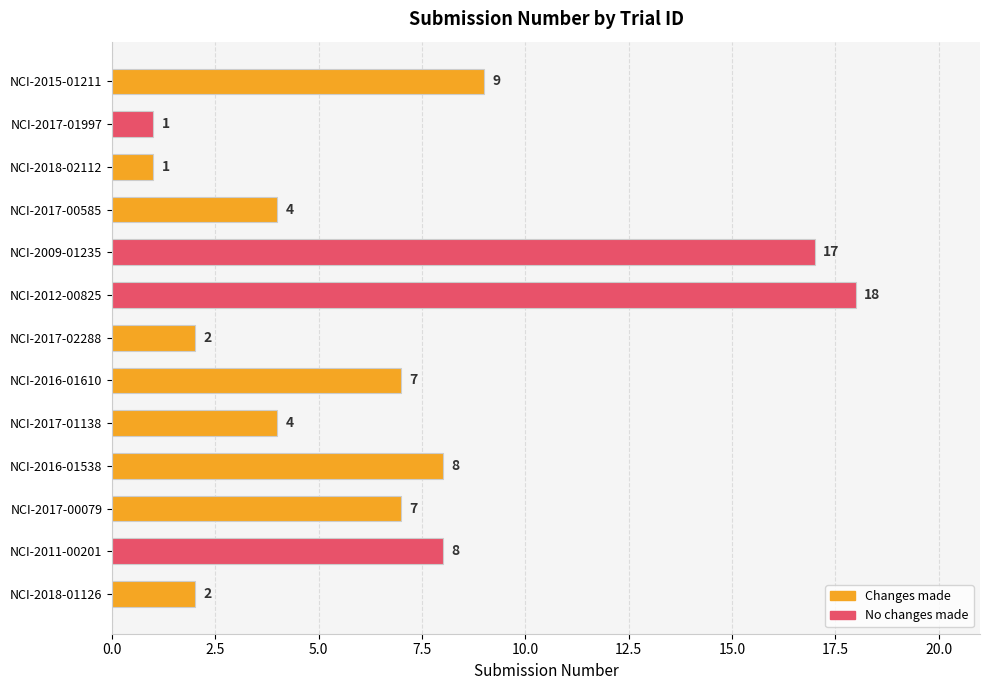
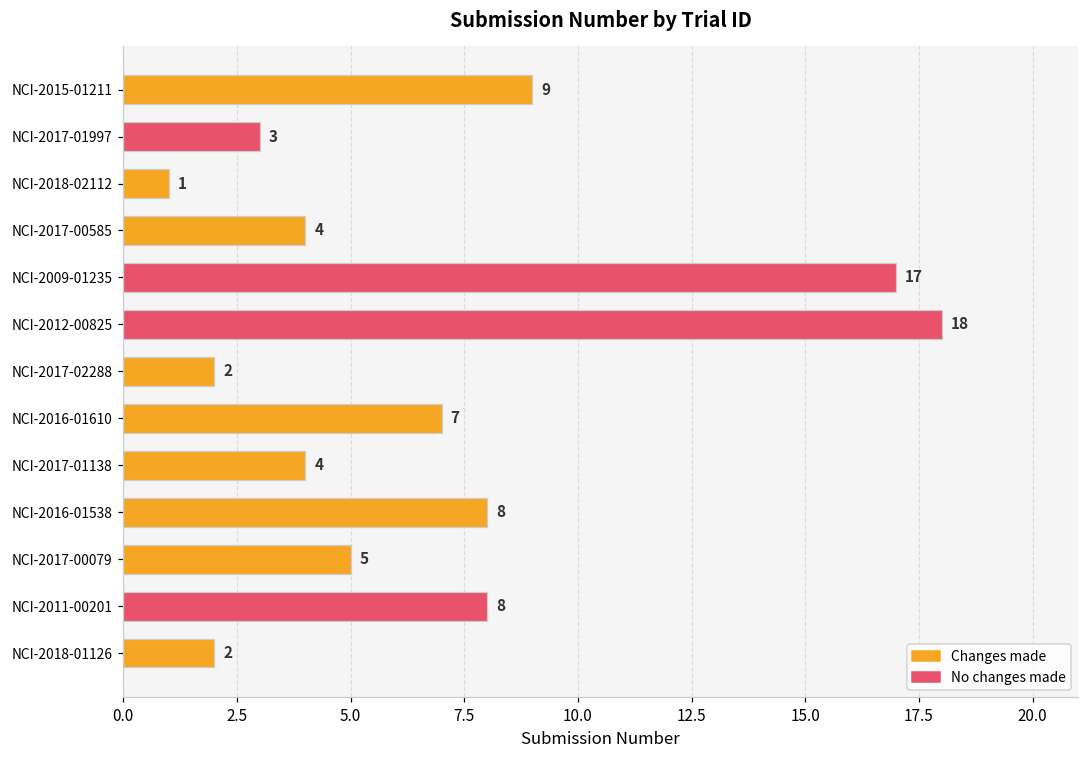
NCI-2017-01997: 1 -> 3
NCI-2017-00079: 7 -> 5
